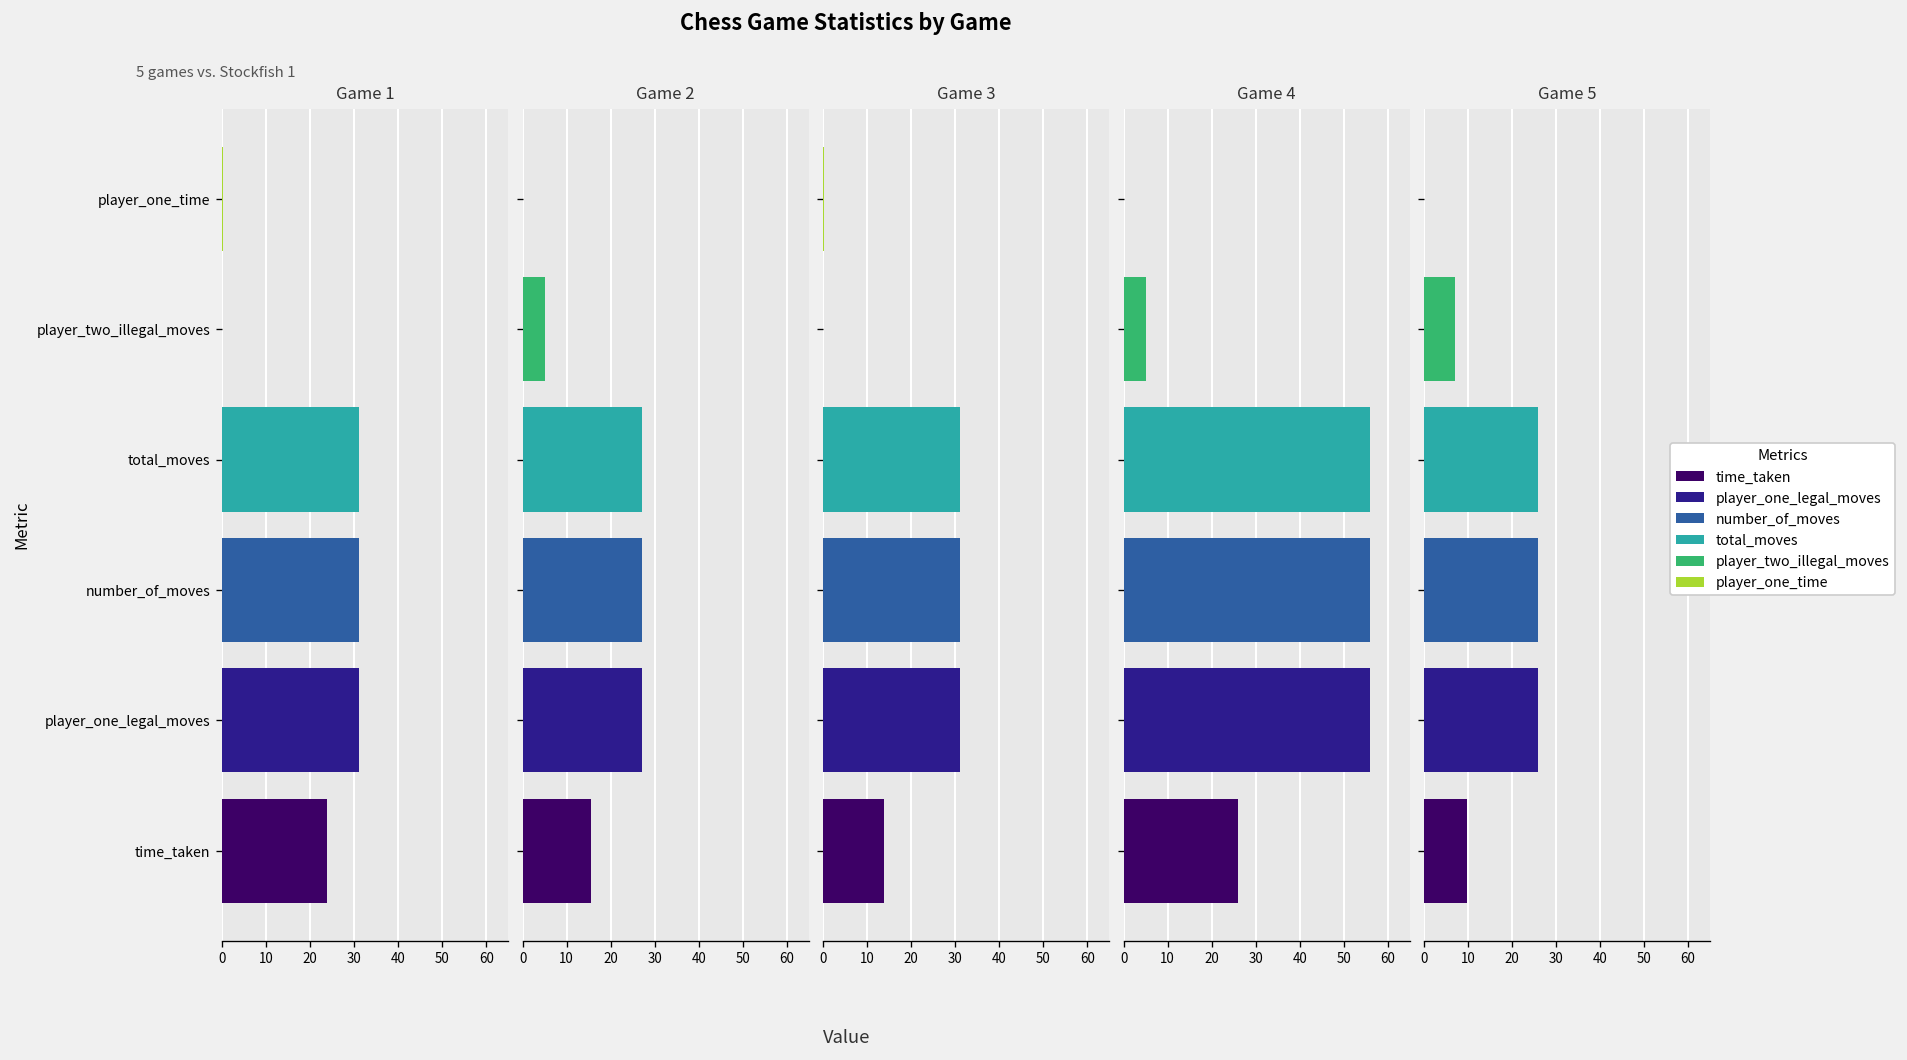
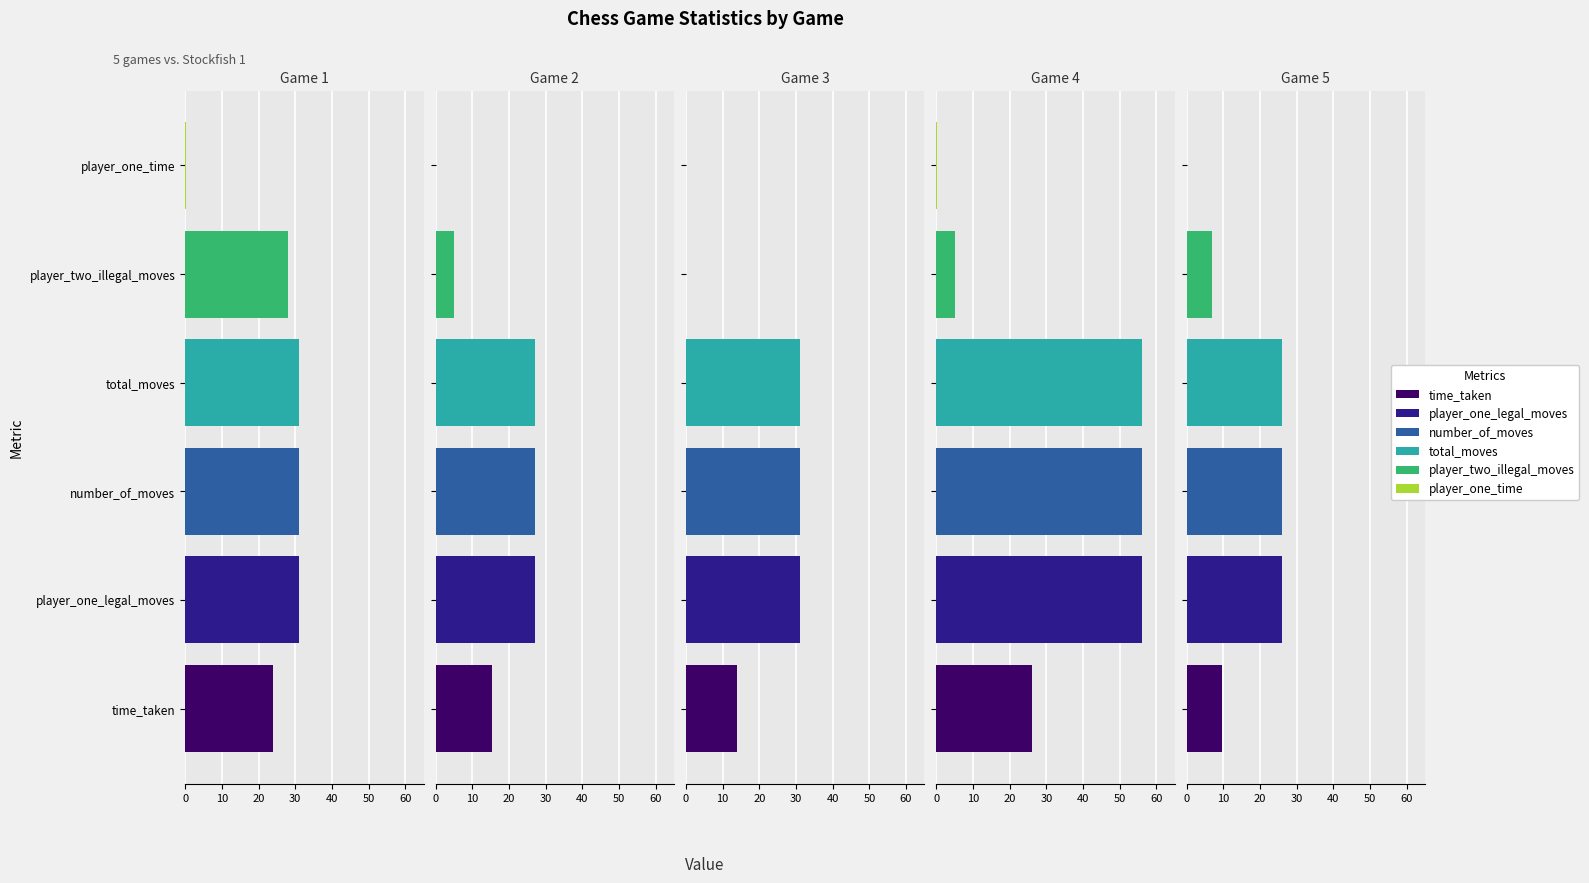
Game 1, player_two_illegal_moves: 0 -> 28
